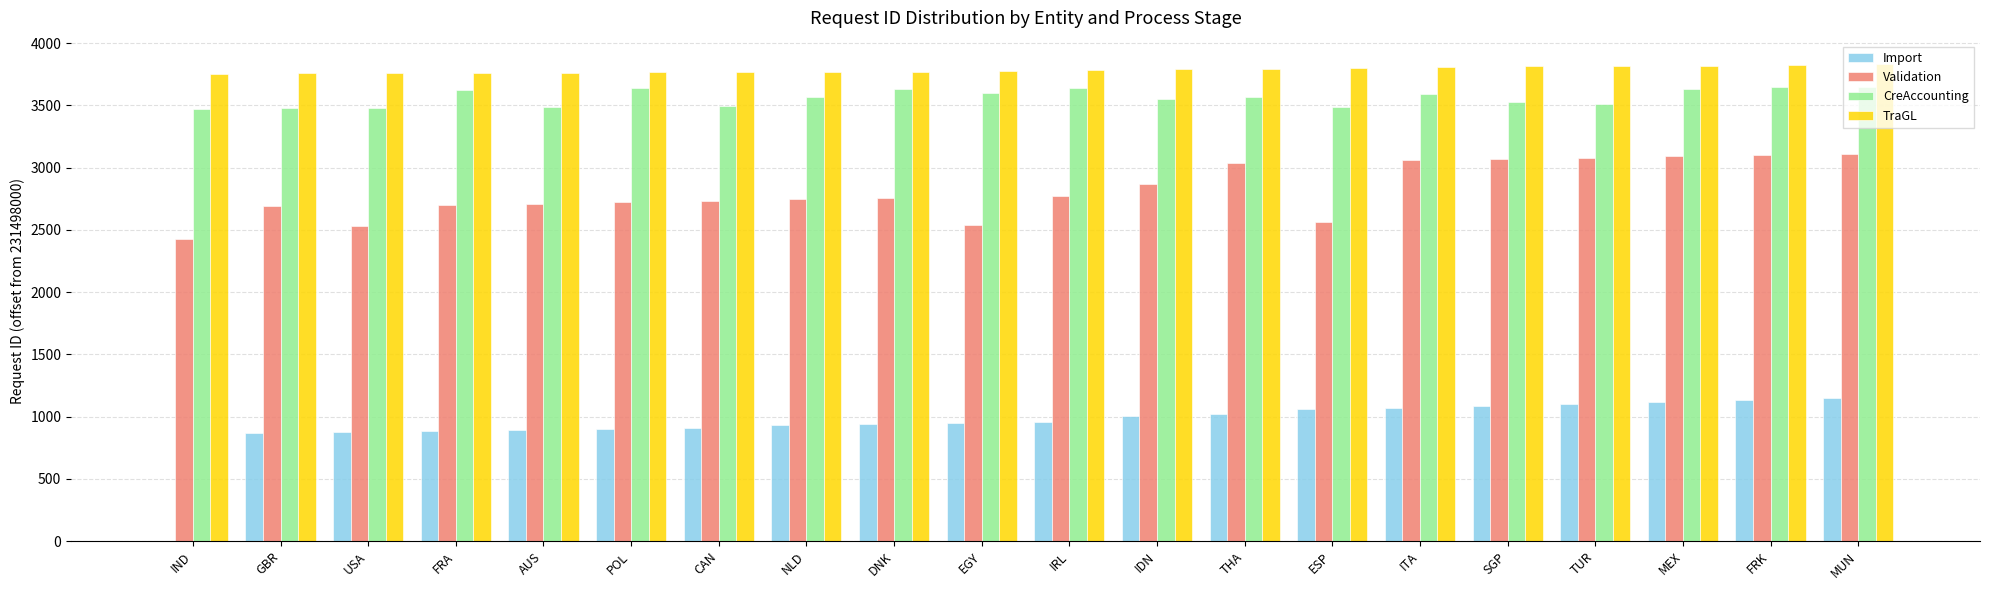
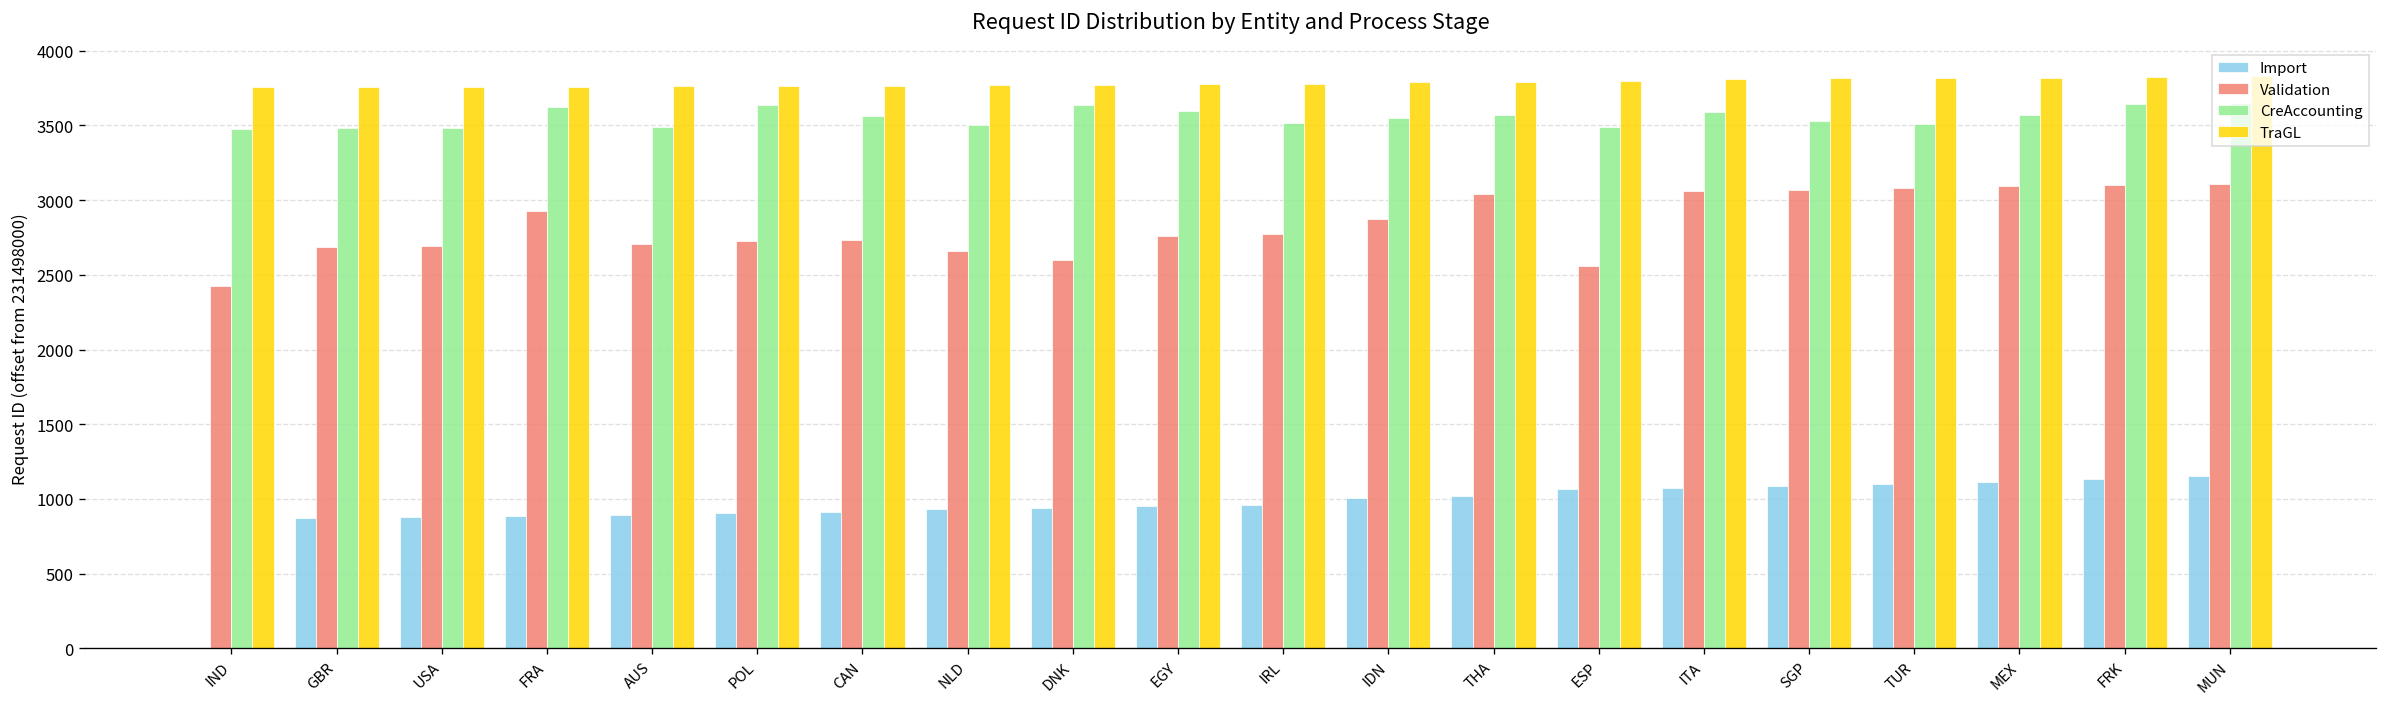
Validation, USA: 2530 -> 2700
Validation, FRA: 2700 -> 2930
CreAccounting, CAN: 3490 -> 3560
Validation, NLD: 2740 -> 2660
CreAccounting, NLD: 3570 -> 3500
Validation, DNK: 2750 -> 2600
Validation, EGY: 2540 -> 2760
CreAccounting, IRL: 3640 -> 3520
CreAccounting, MEX: 3630 -> 3570
